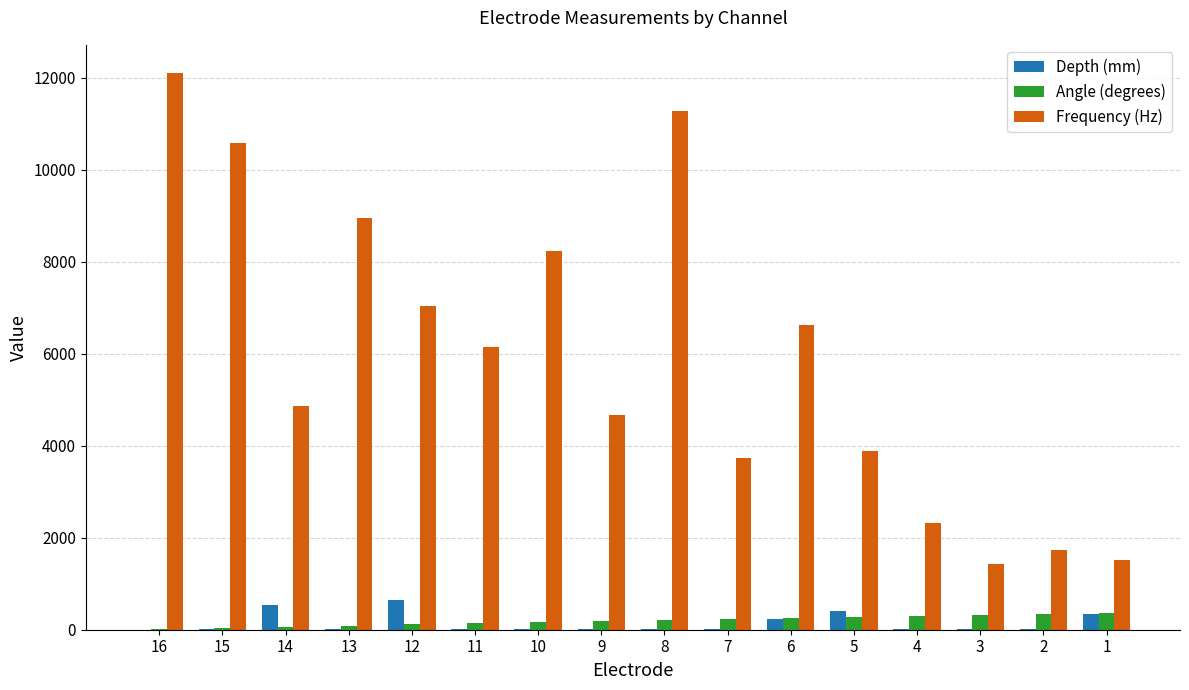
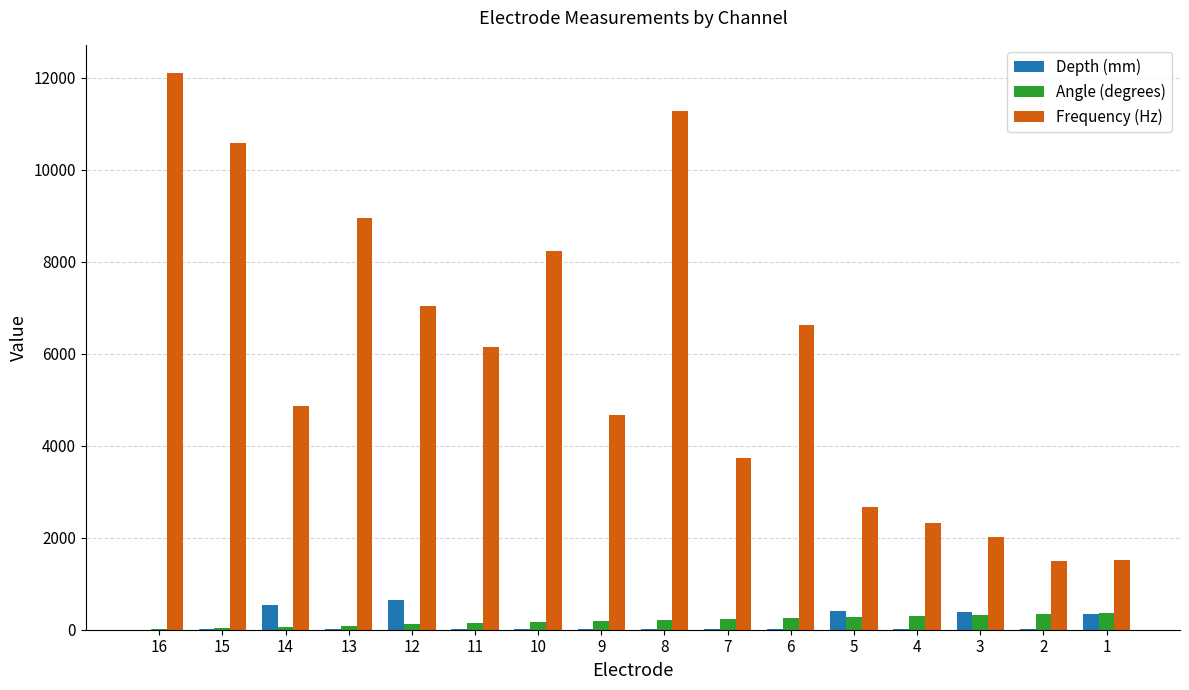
Depth (mm), 6: 200 -> 0
Frequency (Hz), 5: 3900 -> 2700
Depth (mm), 3: 0 -> 400
Frequency (Hz), 3: 1400 -> 2000
Frequency (Hz), 2: 1700 -> 1500
